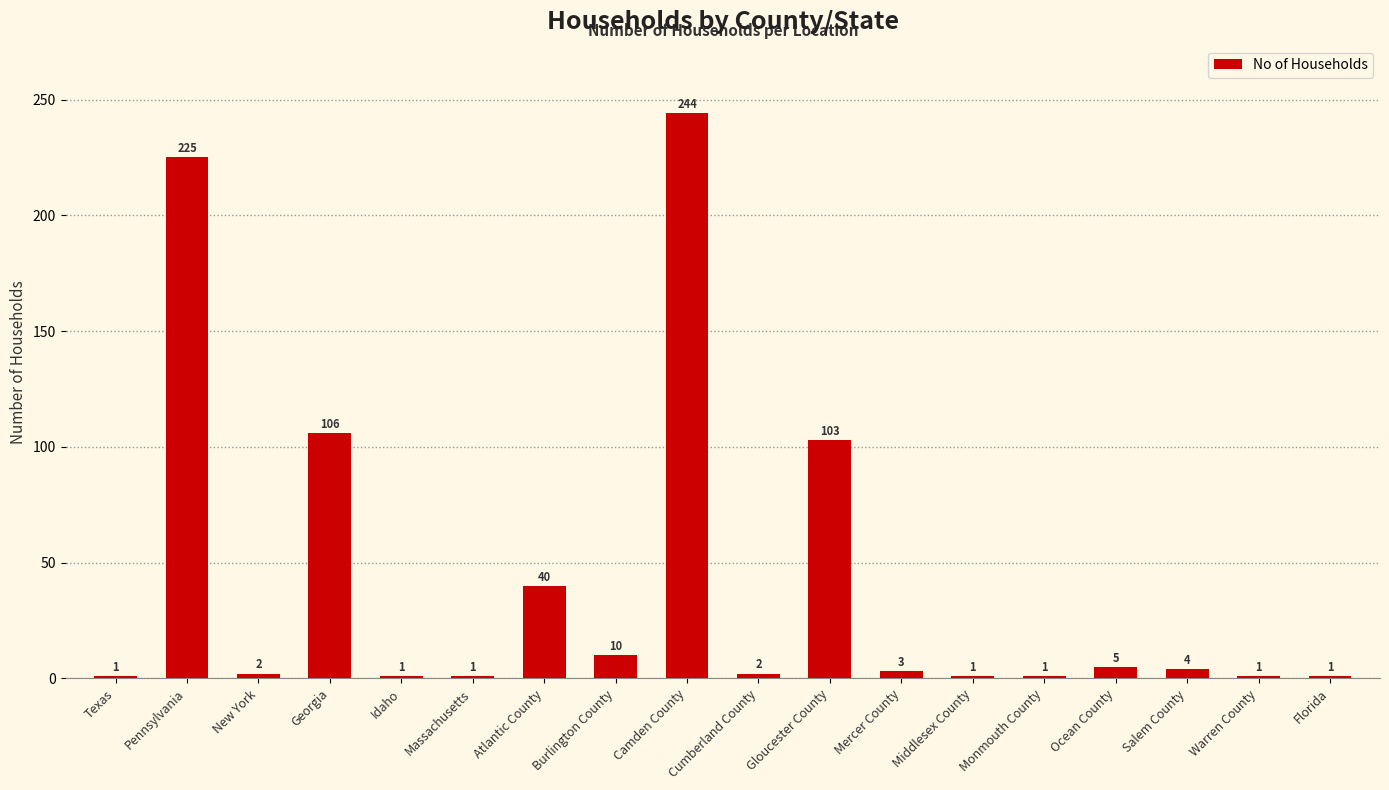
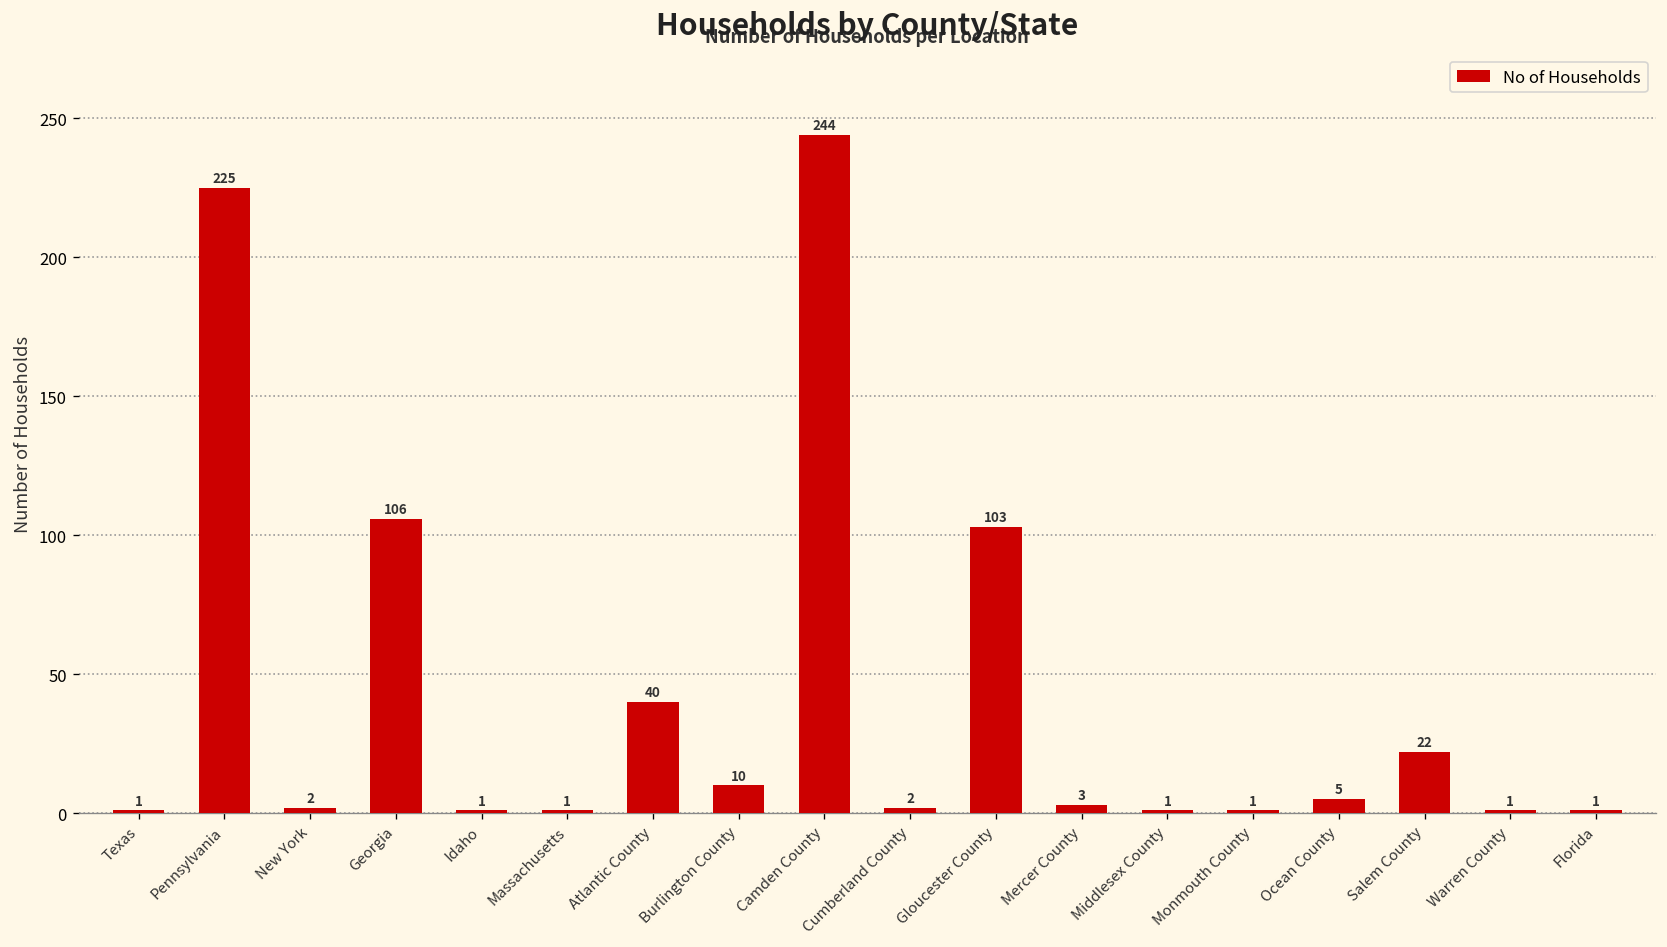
Salem County: 4 -> 22
